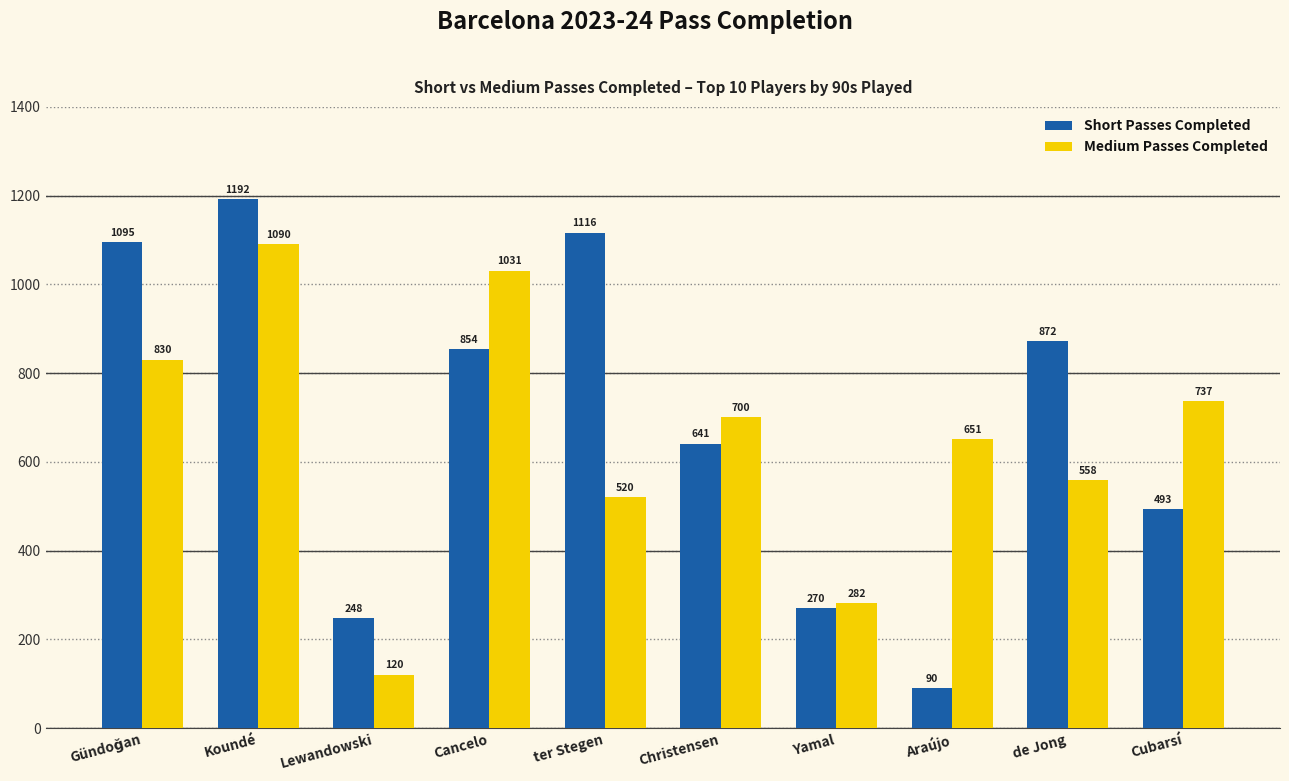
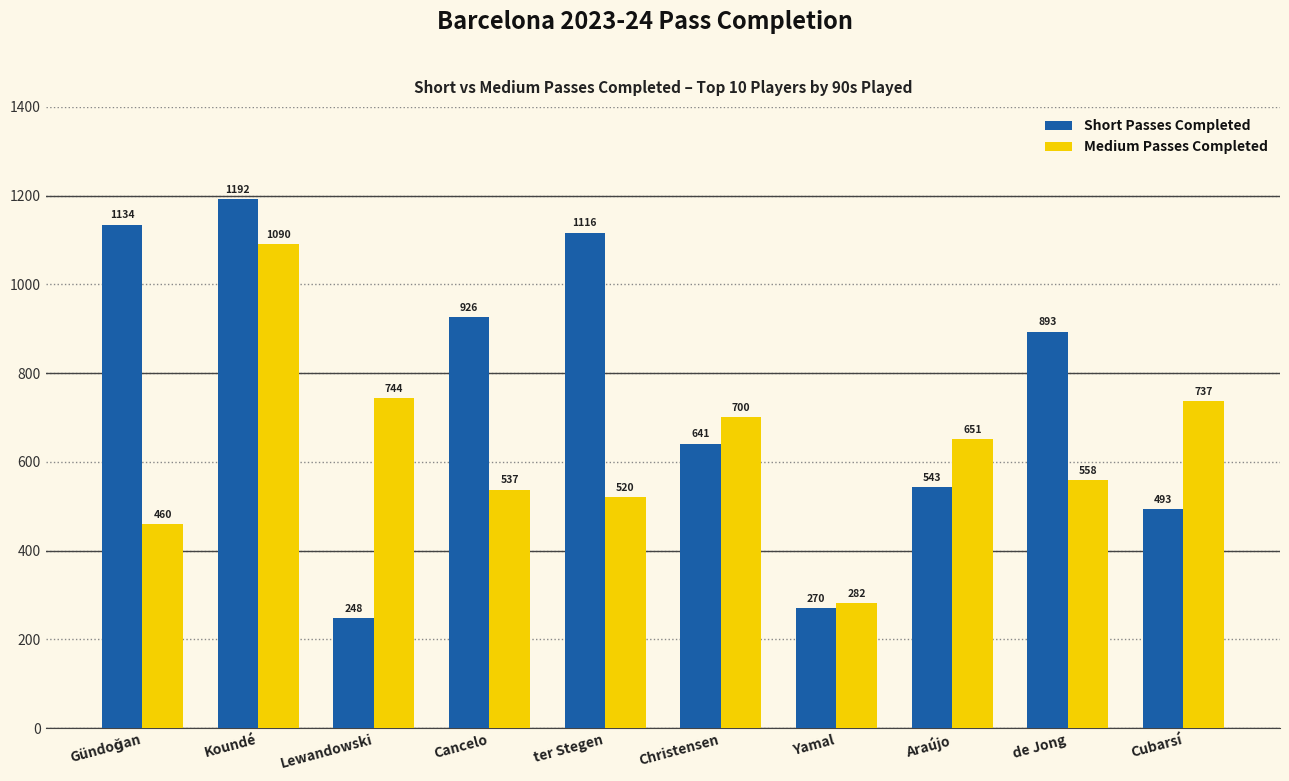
Short Passes Completed, Gündoğan: 1095 -> 1134
Medium Passes Completed, Gündoğan: 830 -> 460
Medium Passes Completed, Lewandowski: 120 -> 744
Short Passes Completed, Cancelo: 854 -> 926
Medium Passes Completed, Cancelo: 1031 -> 537
Short Passes Completed, Araújo: 90 -> 543
Short Passes Completed, de Jong: 872 -> 893
